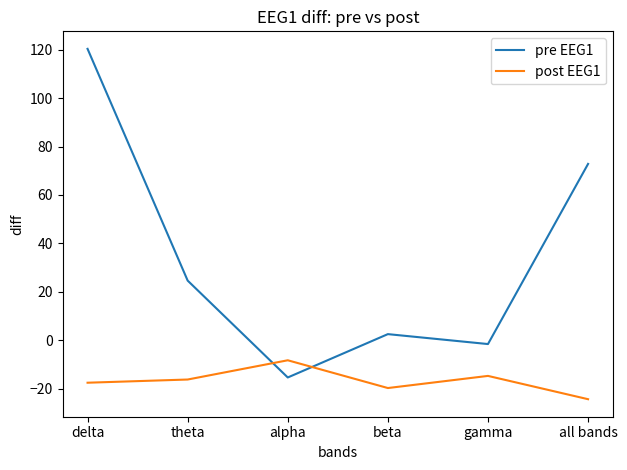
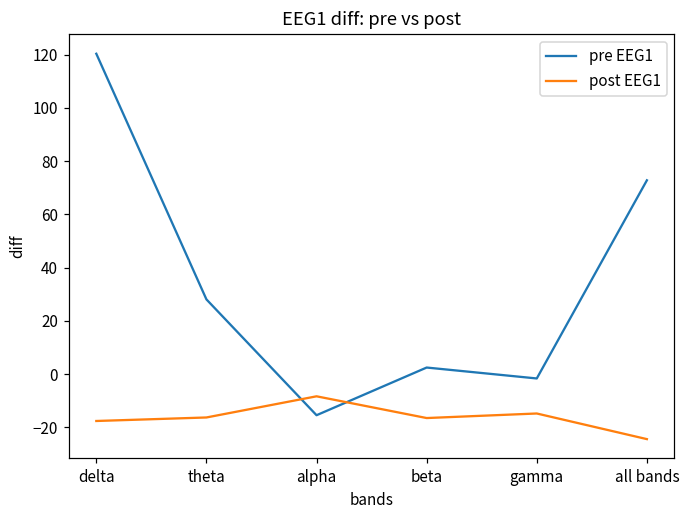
pre EEG1, theta: 25 -> 28
post EEG1, beta: -20 -> -16
